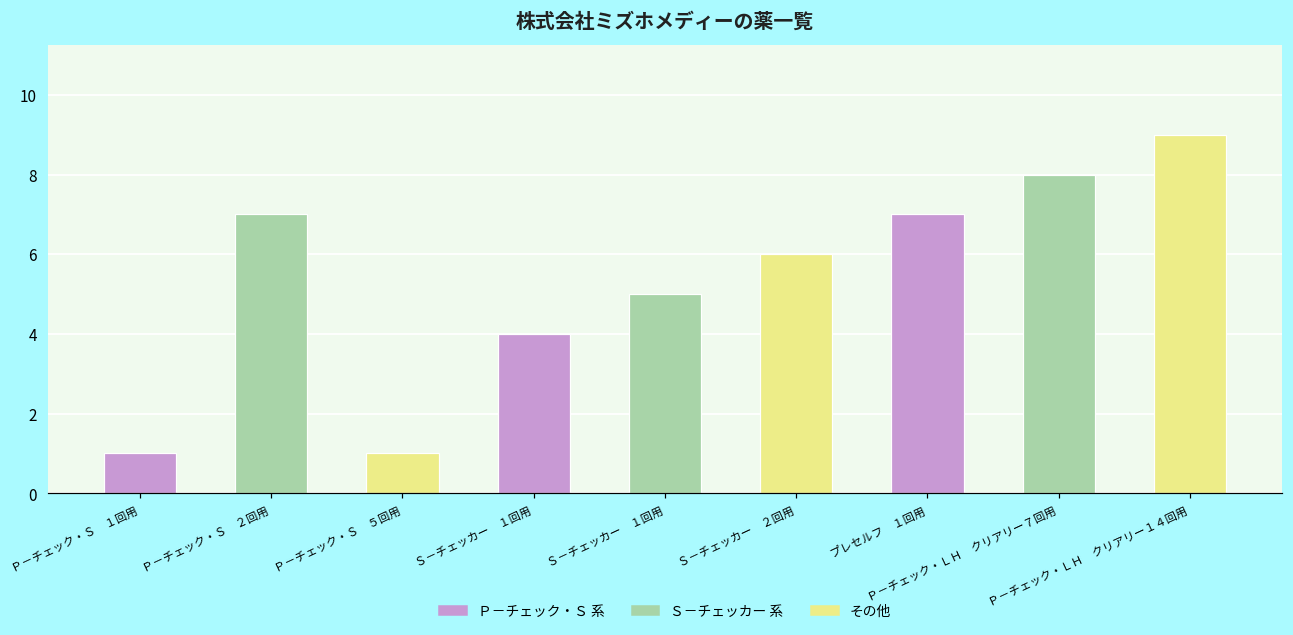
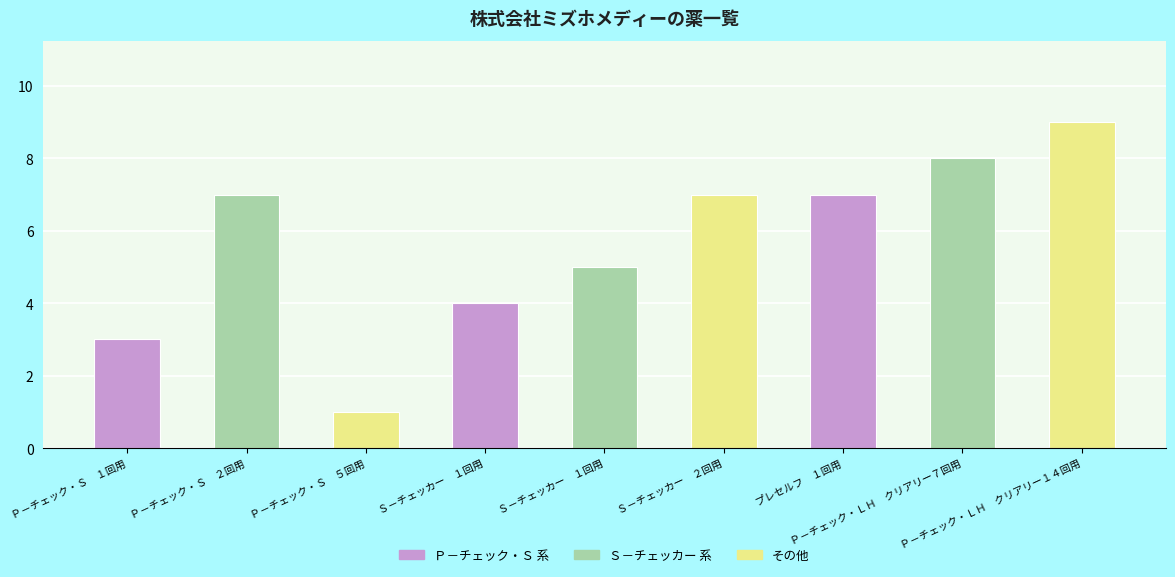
Ｐ－チェック・Ｓ １回用: 1 -> 3
Ｓ－チェッカー ２回用: 6 -> 7
